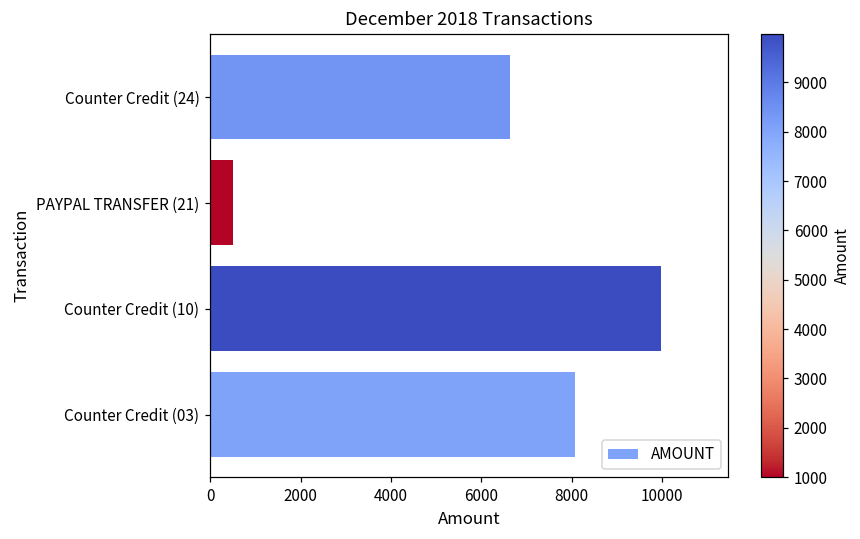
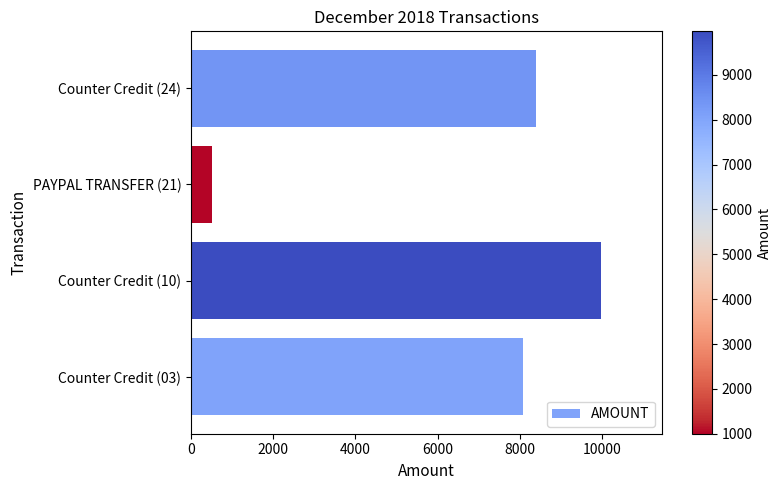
Counter Credit (24): 6600 -> 8400
